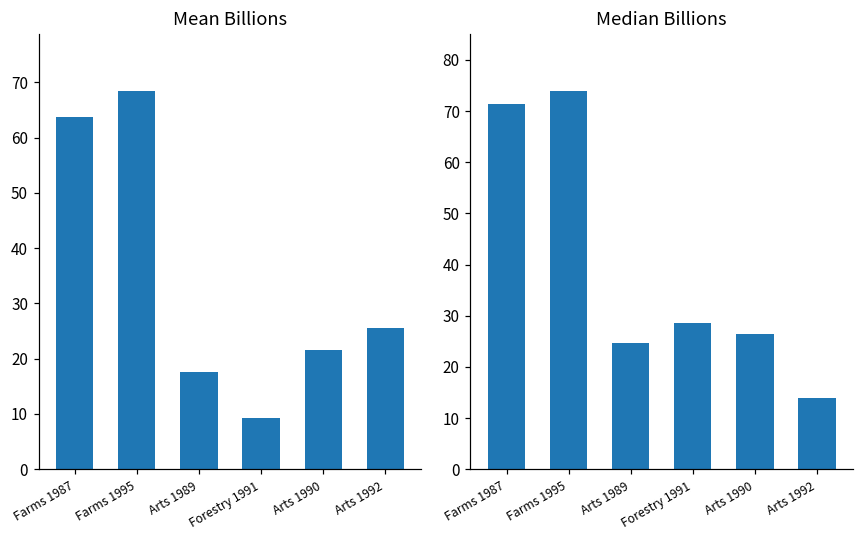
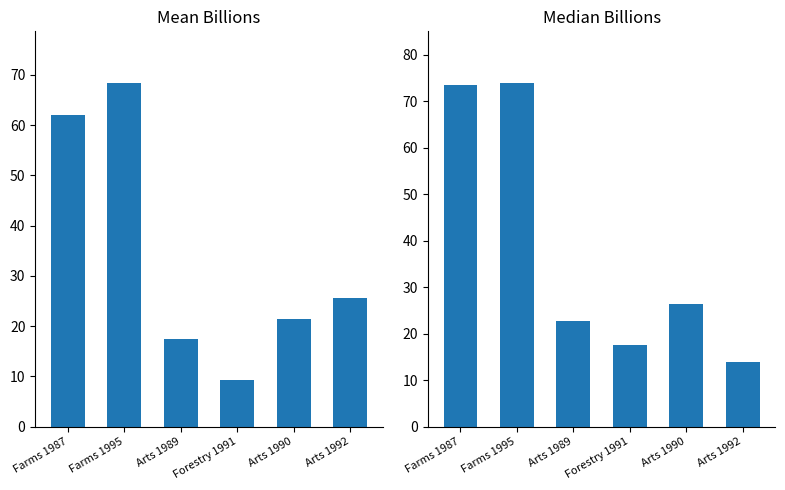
Mean Billions, Farms 1987: 64 -> 62
Median Billions, Farms 1987: 71 -> 73
Median Billions, Arts 1989: 25 -> 23
Median Billions, Forestry 1991: 29 -> 18
